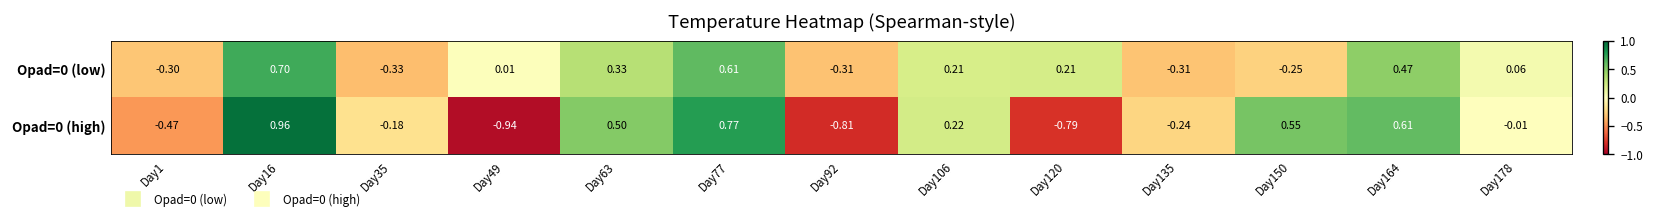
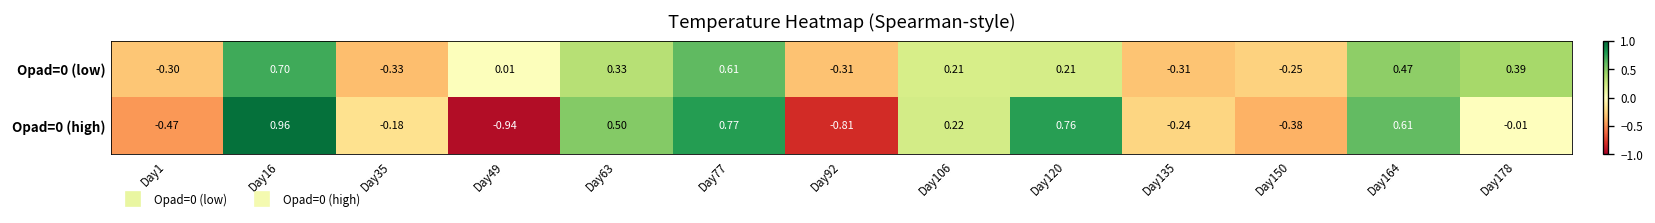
Opad=0 (low), Day178: 0.06 -> 0.39
Opad=0 (high), Day120: -0.79 -> 0.76
Opad=0 (high), Day150: 0.55 -> -0.38
